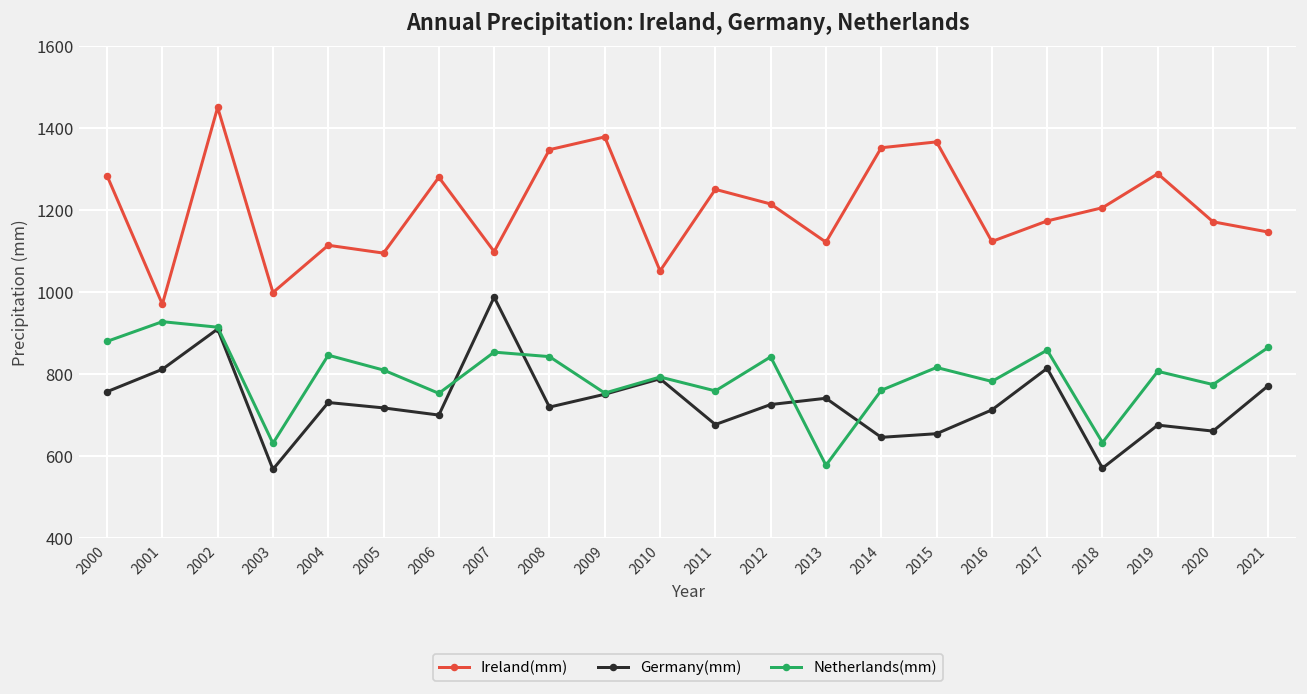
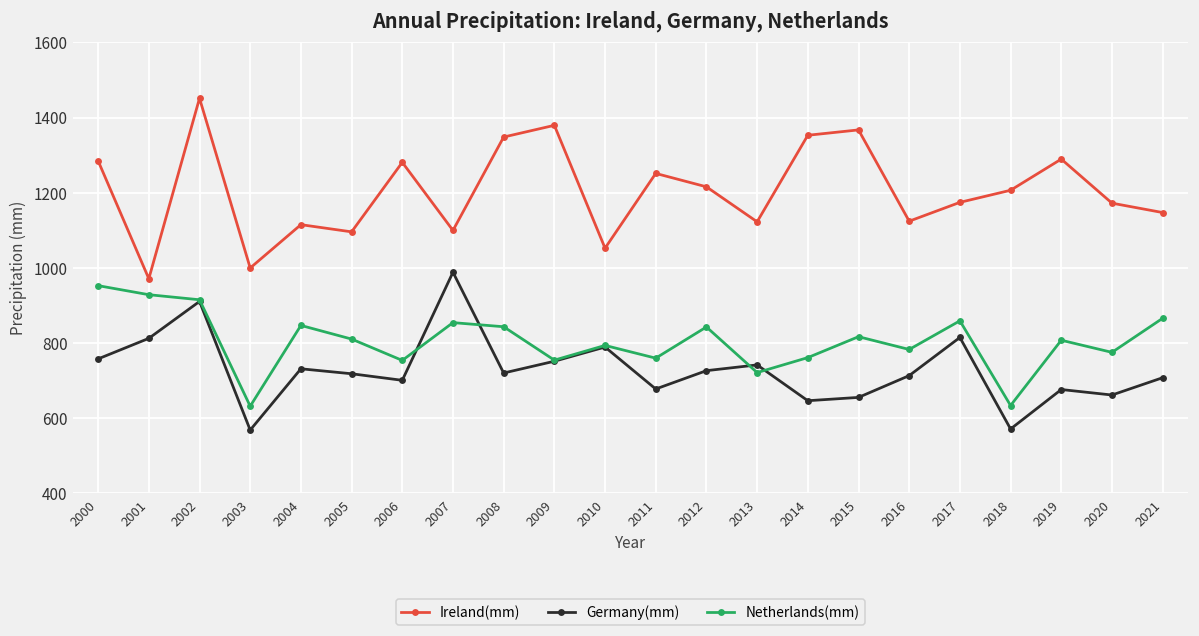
Netherlands(mm), 2000: 880 -> 950
Netherlands(mm), 2013: 580 -> 720
Germany(mm), 2021: 770 -> 710
